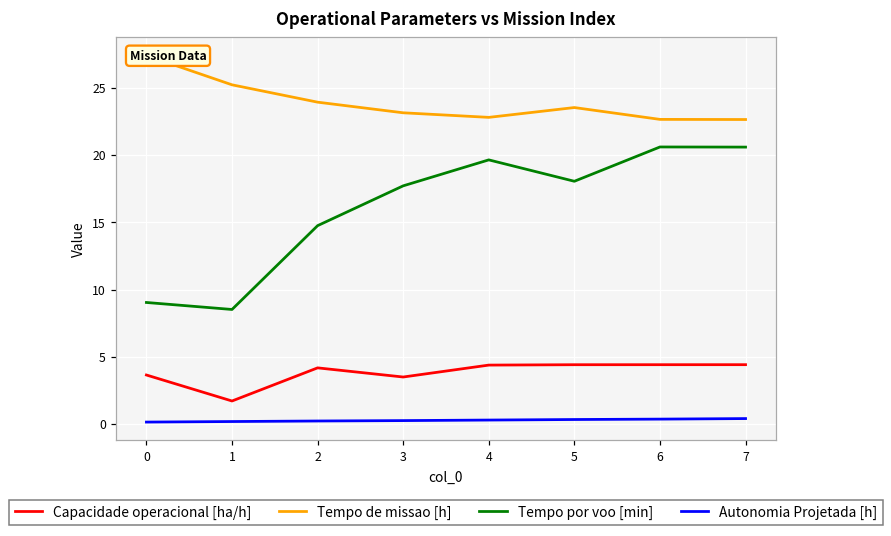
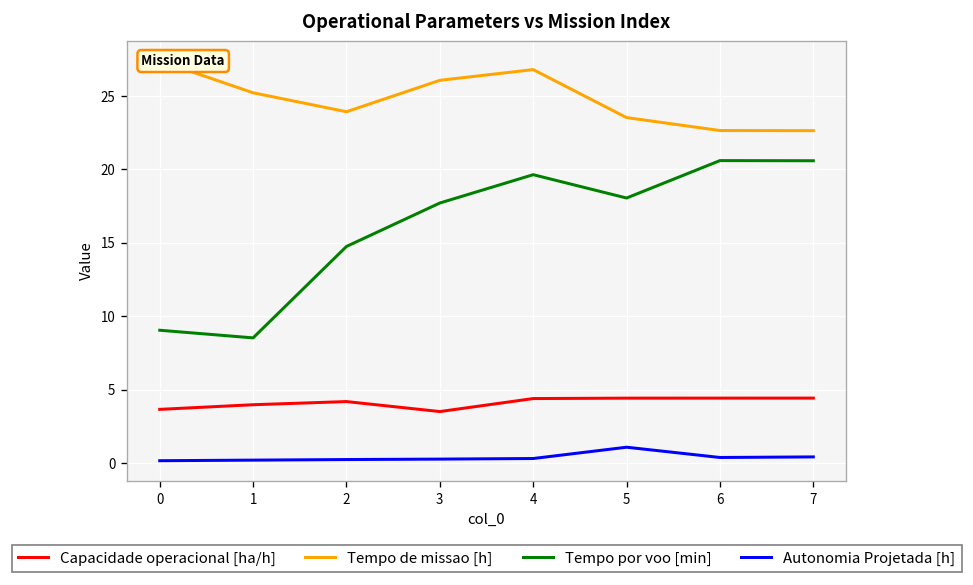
Capacidade operacional [ha/h], 1: 1.7 -> 4.0
Tempo de missao [h], 3: 23.1 -> 26.1
Tempo de missao [h], 4: 22.8 -> 26.8
Autonomia Projetada [h], 5: 0.3 -> 1.1
